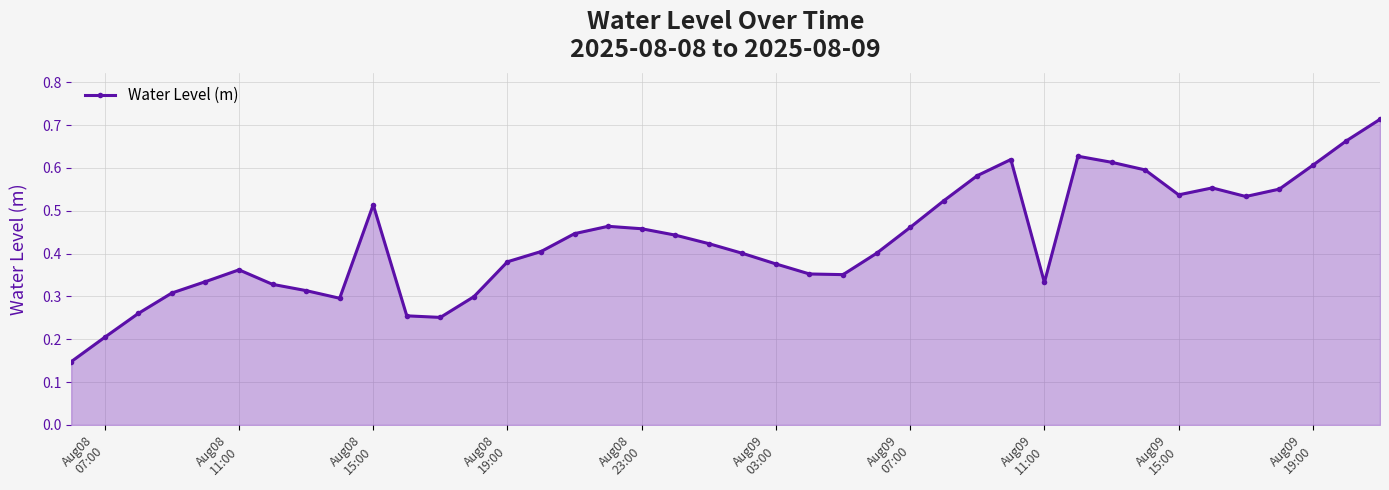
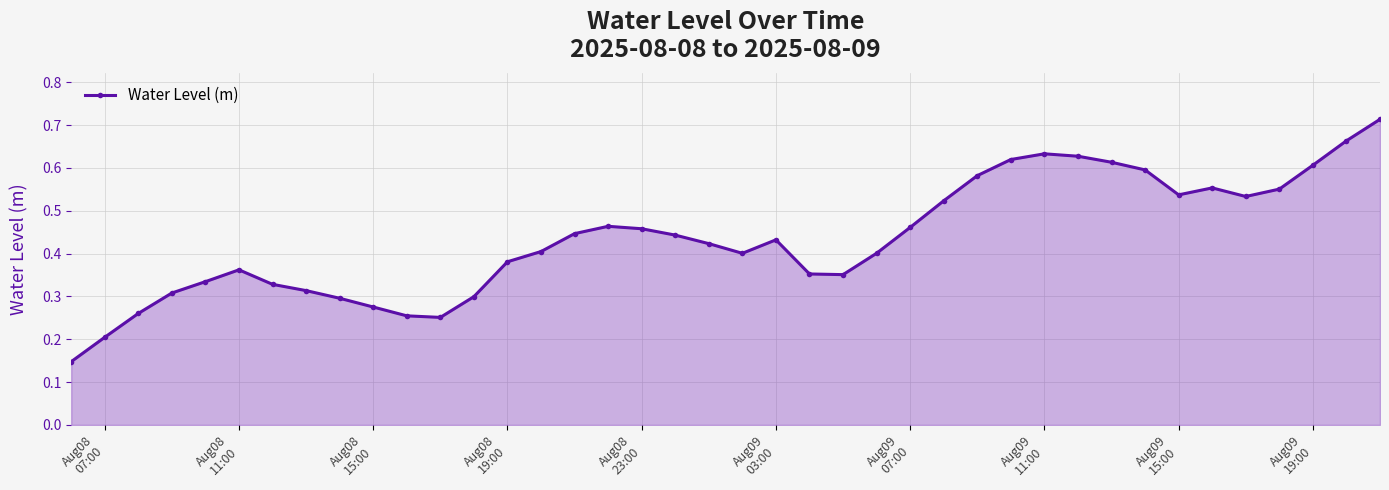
Aug08 15:00: 0.51 -> 0.28
Aug09 03:00: 0.38 -> 0.43
Aug09 11:00: 0.33 -> 0.63
